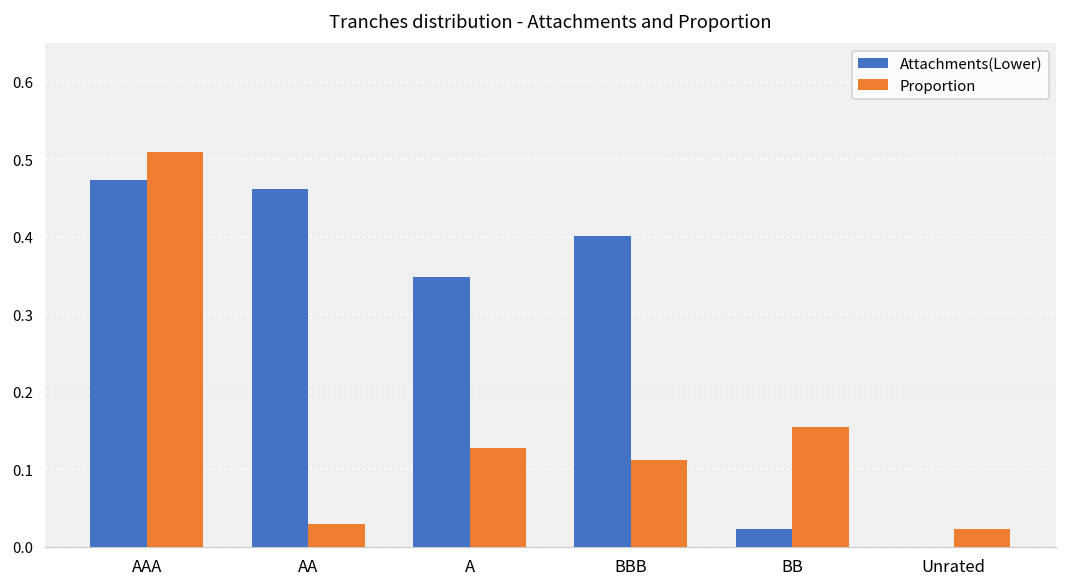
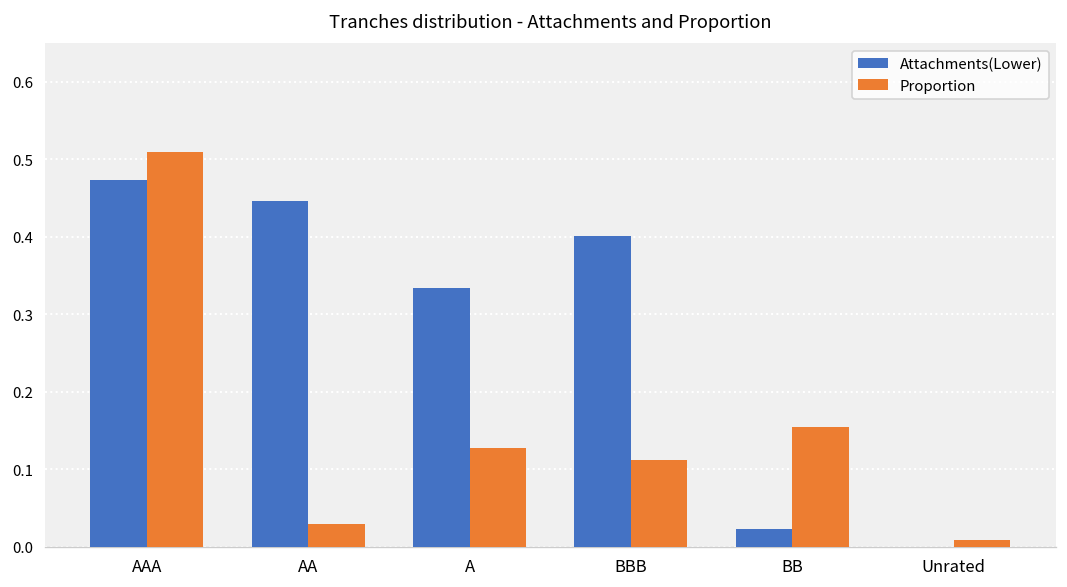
Attachments(Lower), AA: 0.46 -> 0.45
Attachments(Lower), A: 0.35 -> 0.33
Proportion, Unrated: 0.02 -> 0.01
